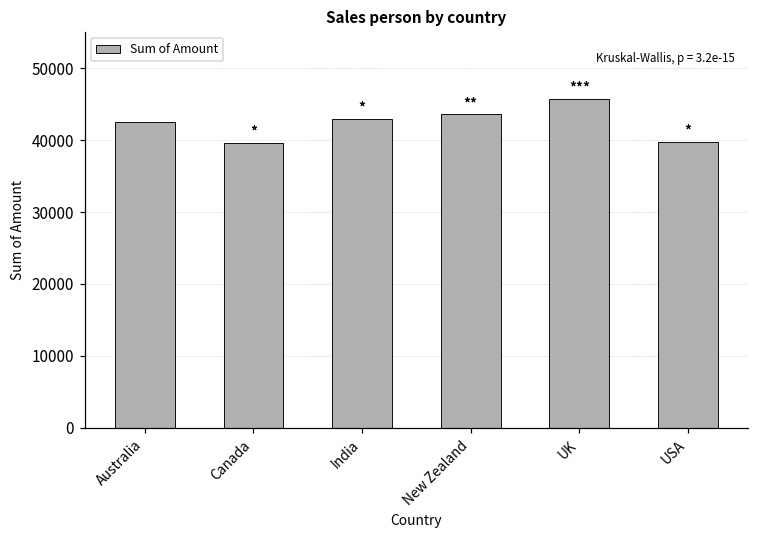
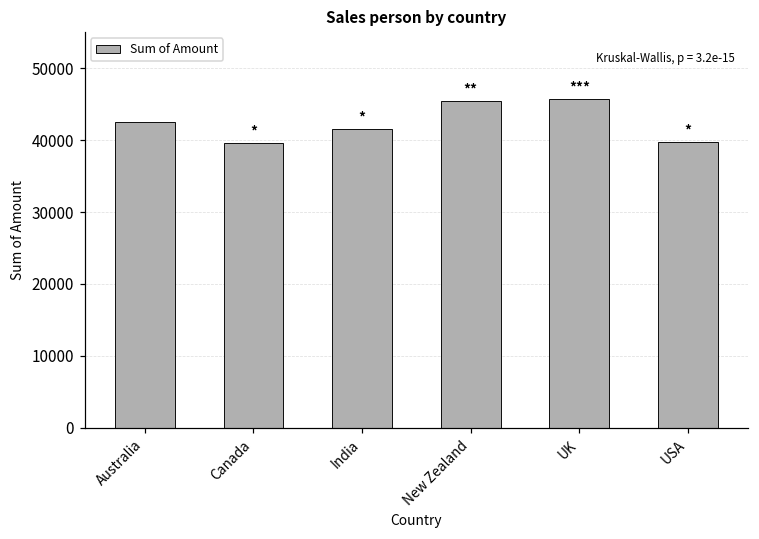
India: 43000 -> 42000
New Zealand: 44000 -> 45000
